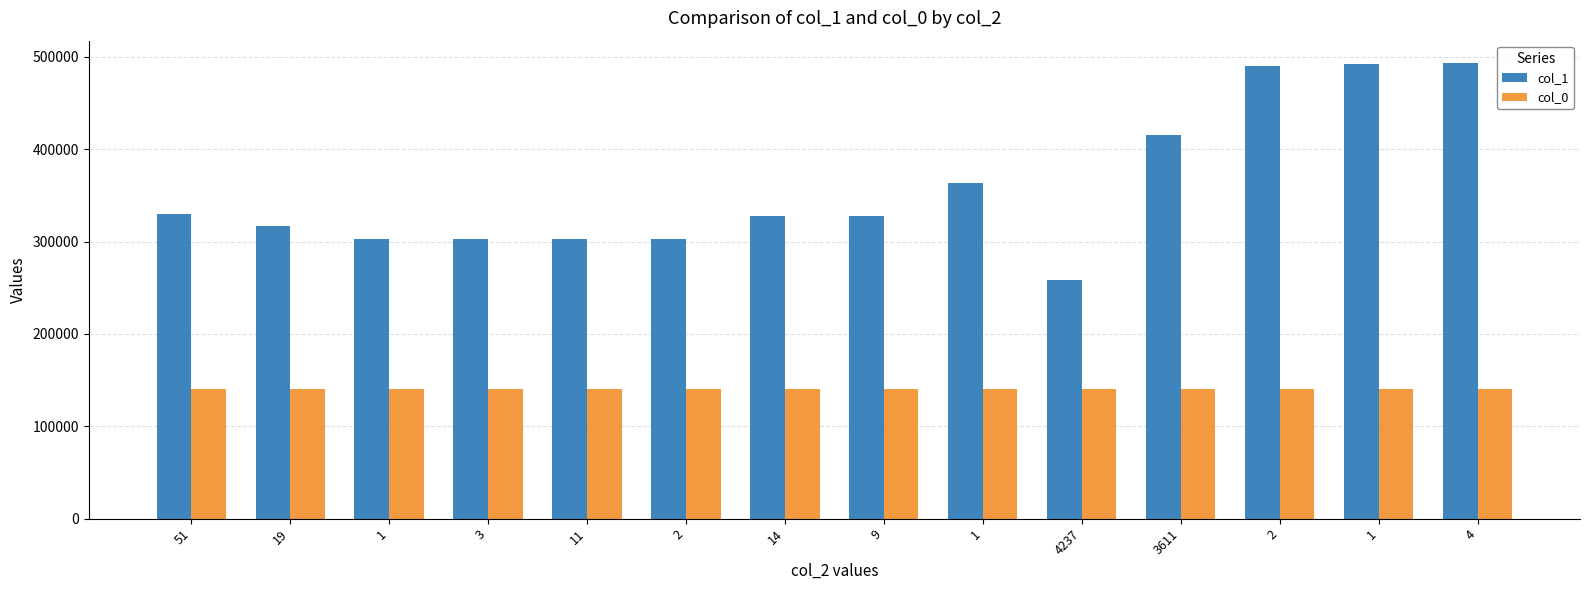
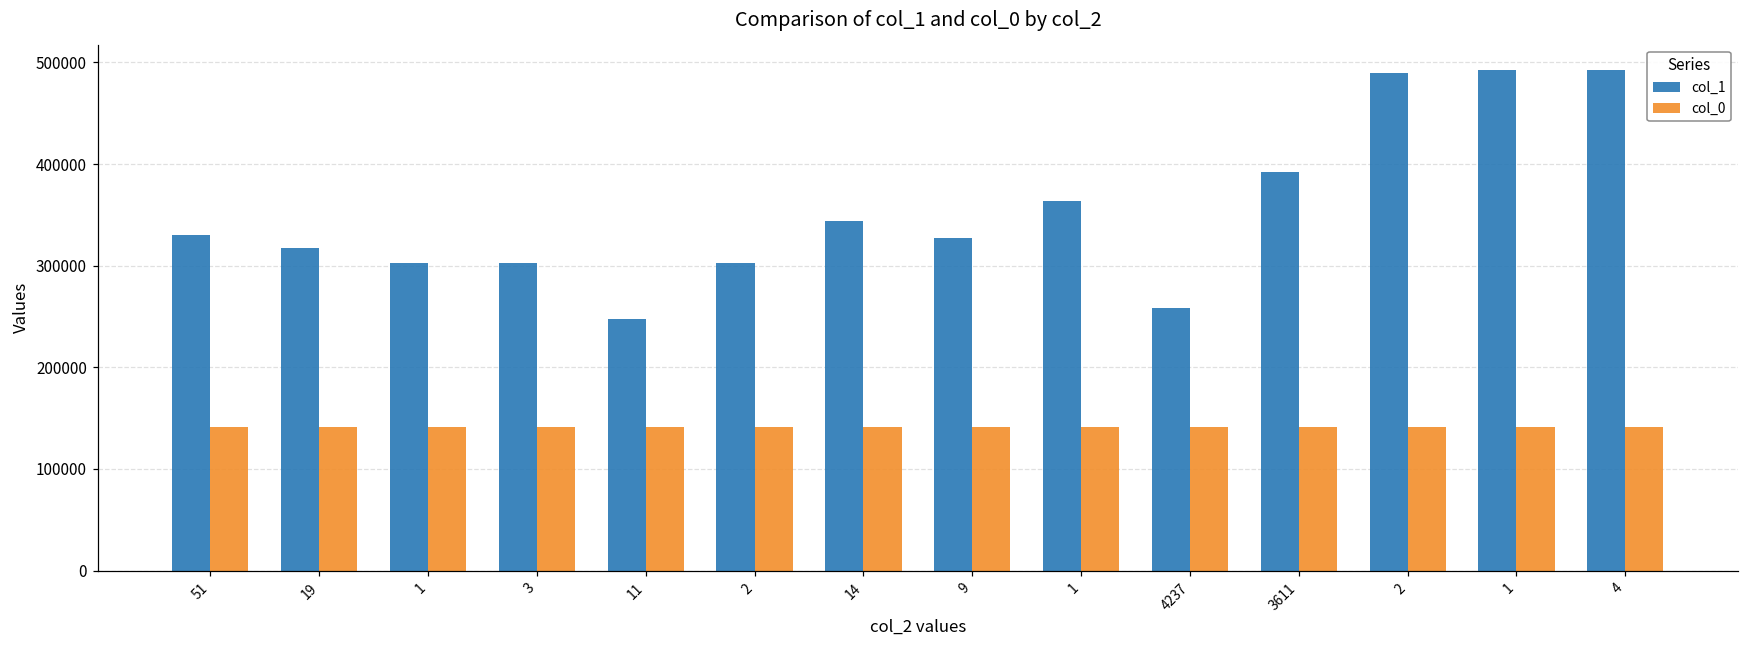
col_1, 11: 300000 -> 250000
col_1, 14: 330000 -> 340000
col_1, 3611: 420000 -> 390000
